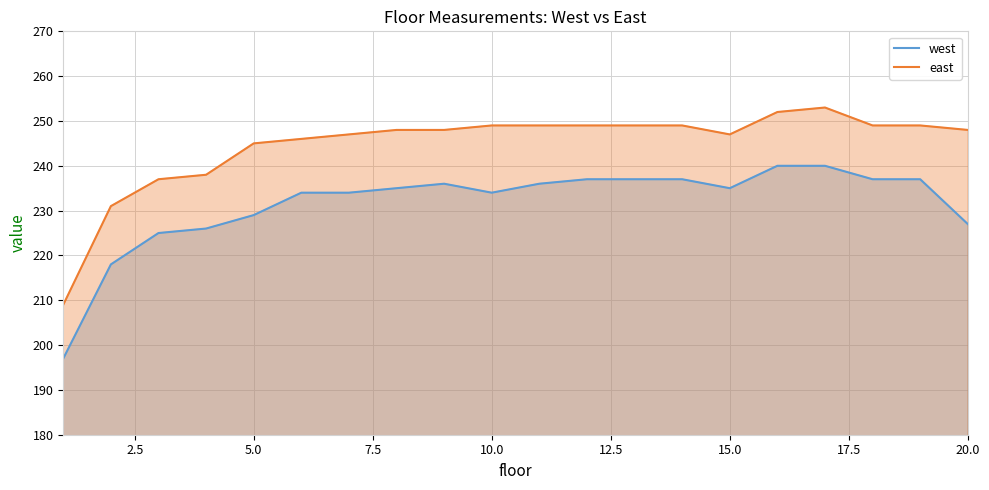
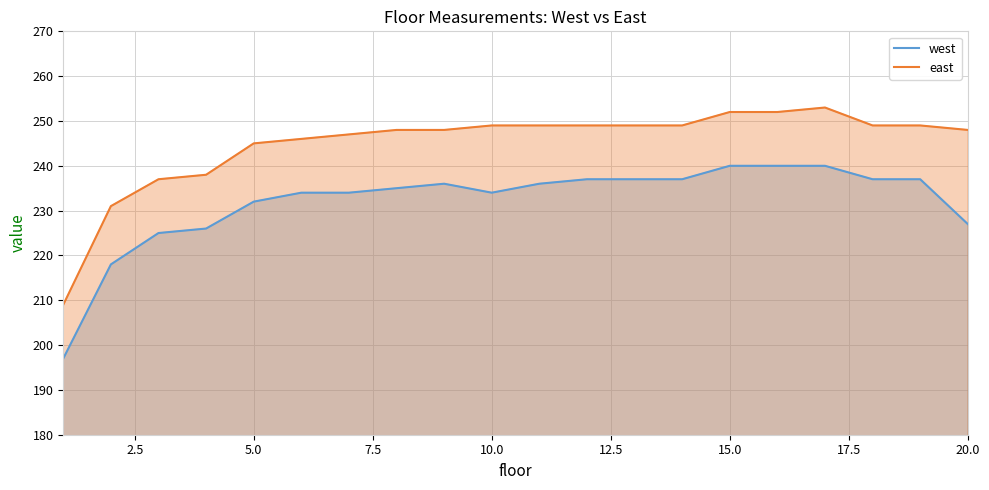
west, 5.0: 229 -> 232
west, 15.0: 235 -> 240
east, 15.0: 247 -> 252
